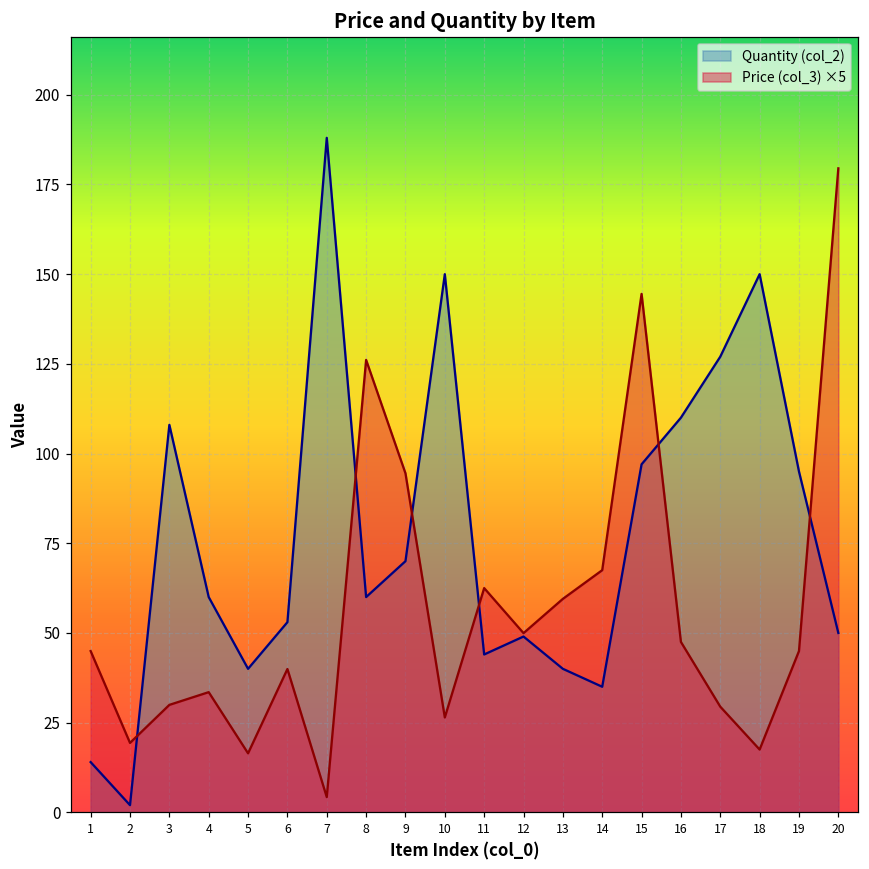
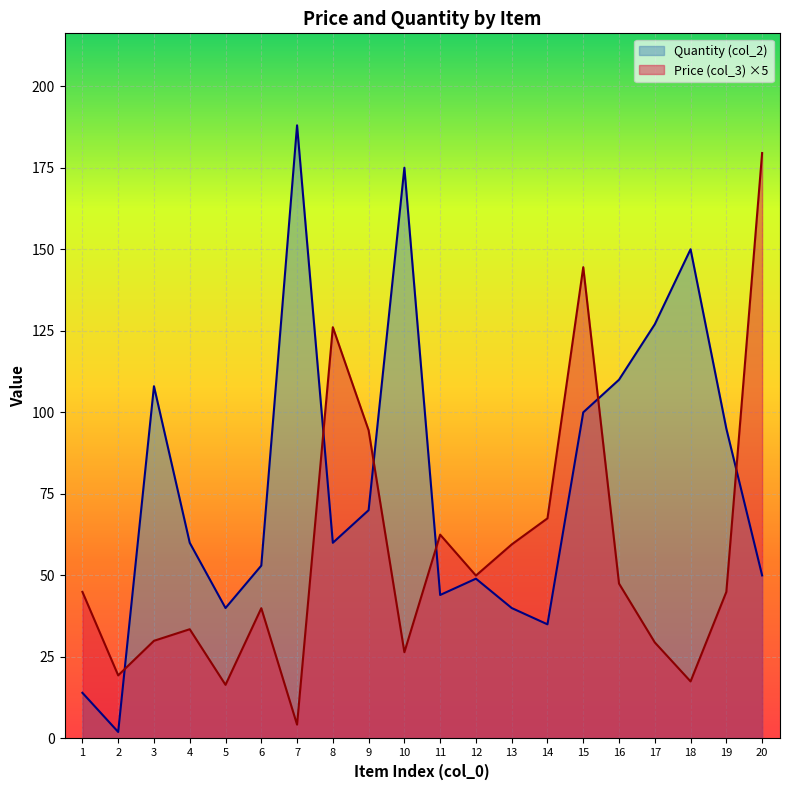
Quantity (col_2), 10: 150 -> 175
Quantity (col_2), 15: 97 -> 100
